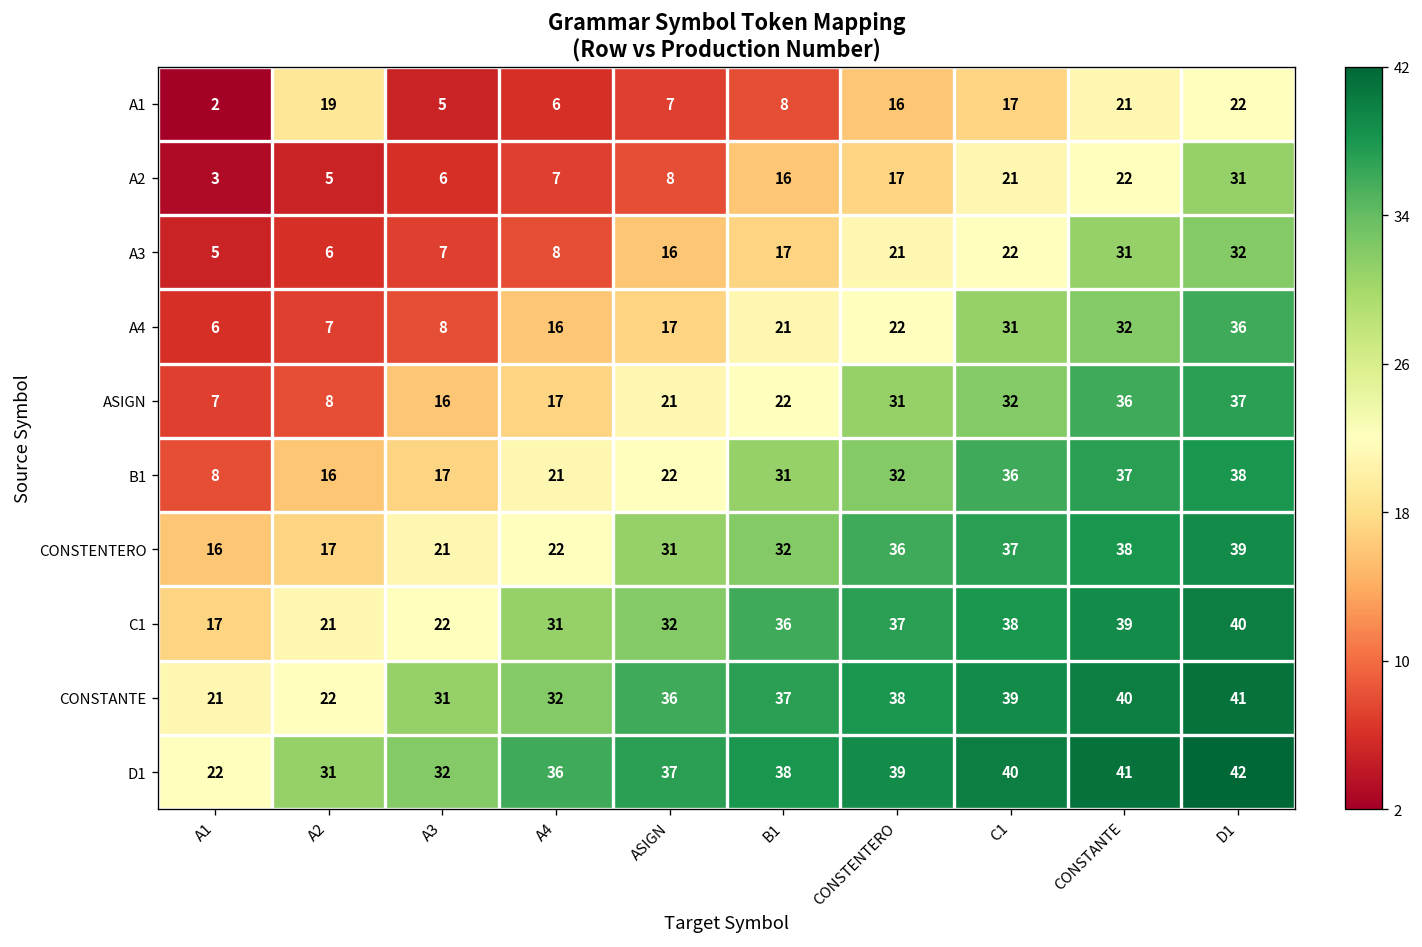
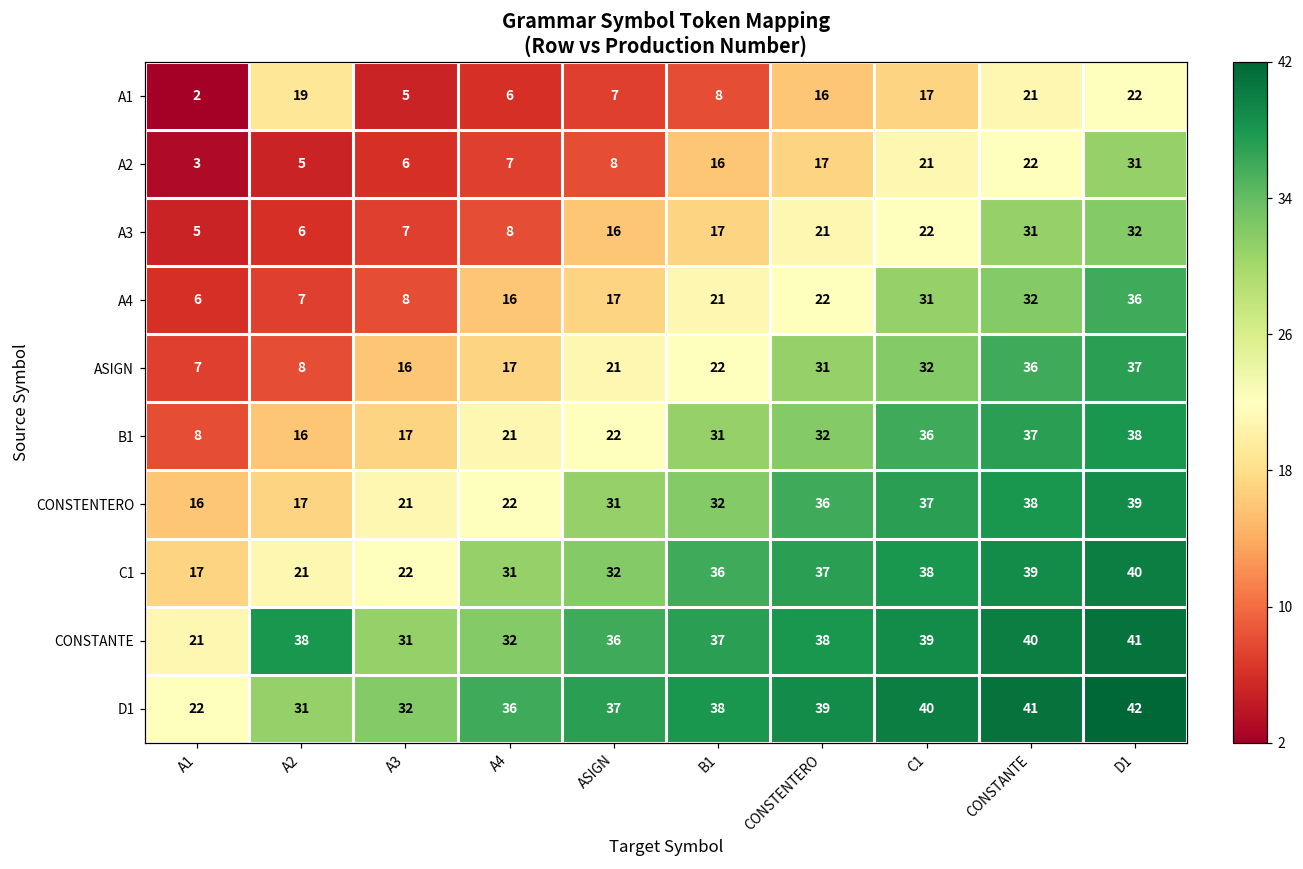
CONSTANTE, A2: 22 -> 38
